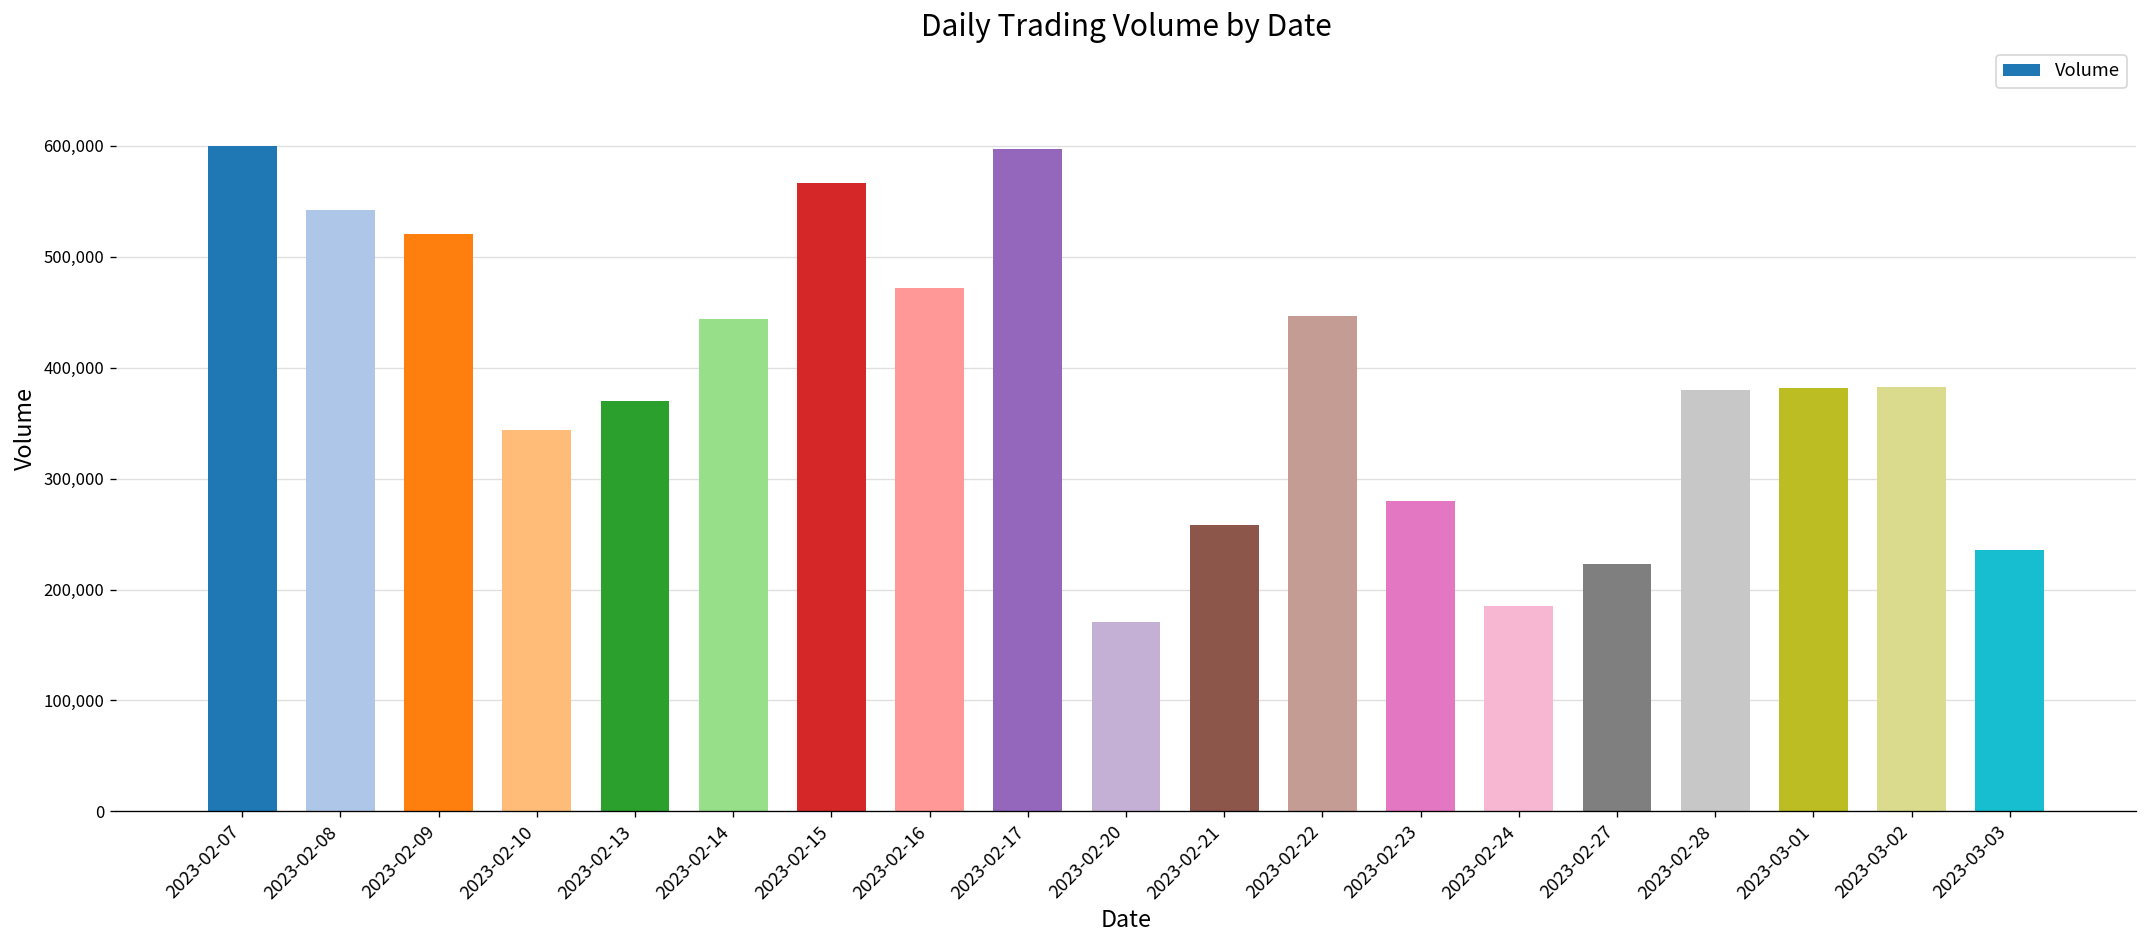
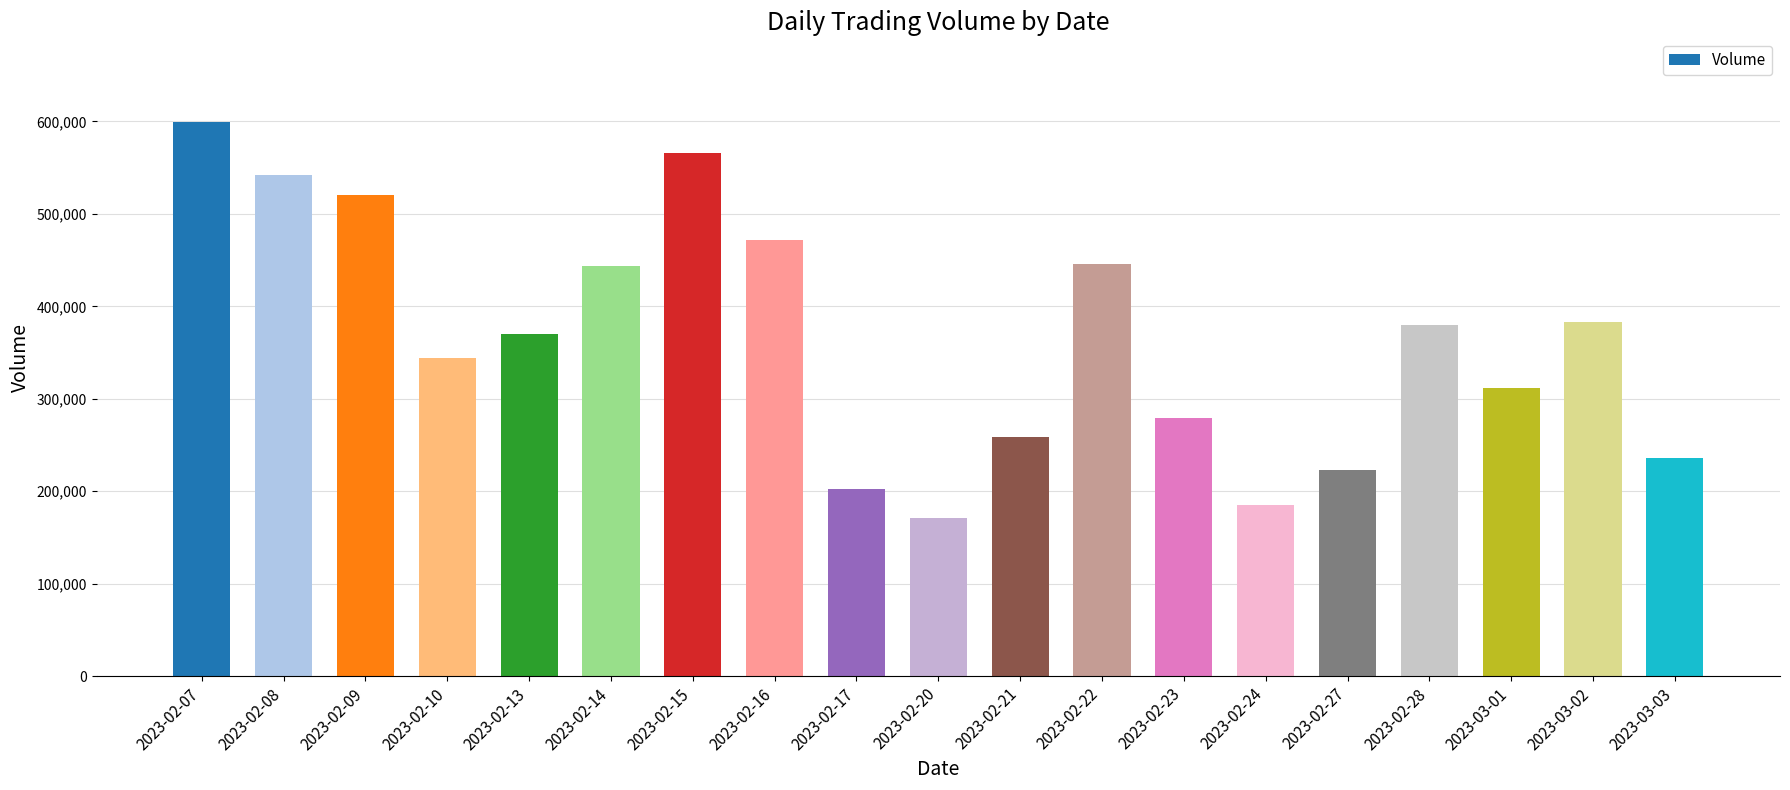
2023-02-17: 600,000 -> 200,000
2023-03-01: 380,000 -> 310,000
